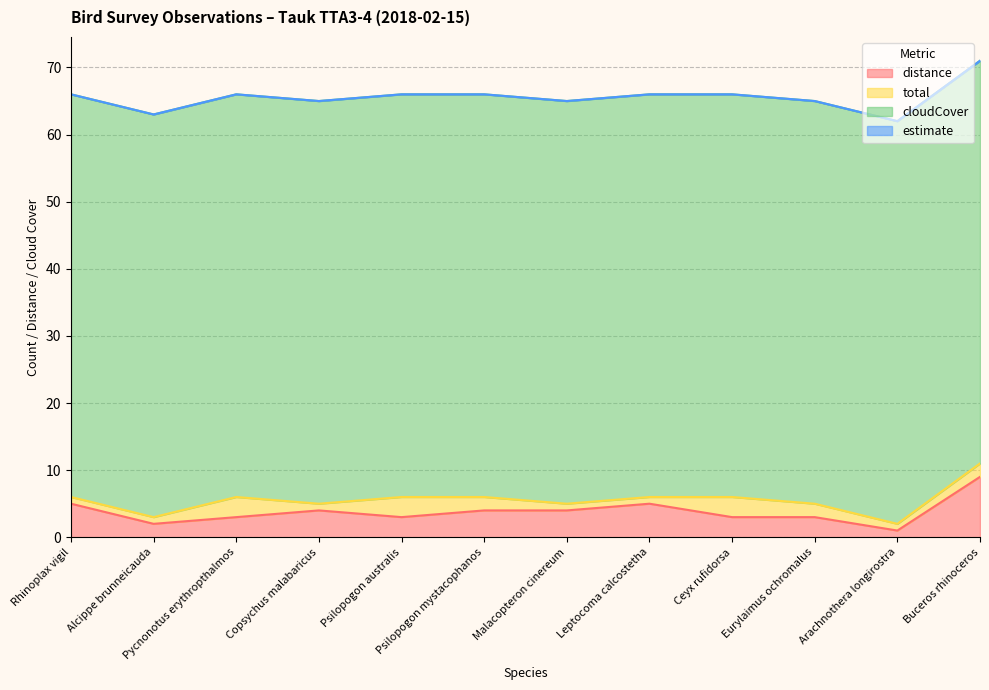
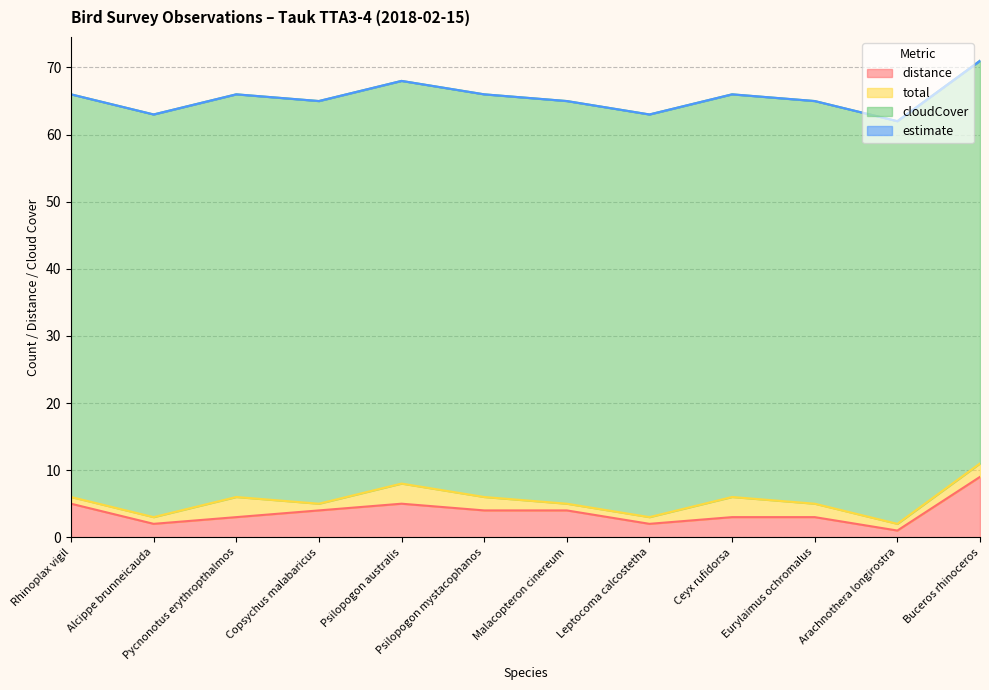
distance, Psilopogon australis: 3 -> 5
distance, Leptocoma calcostetha: 5 -> 2
